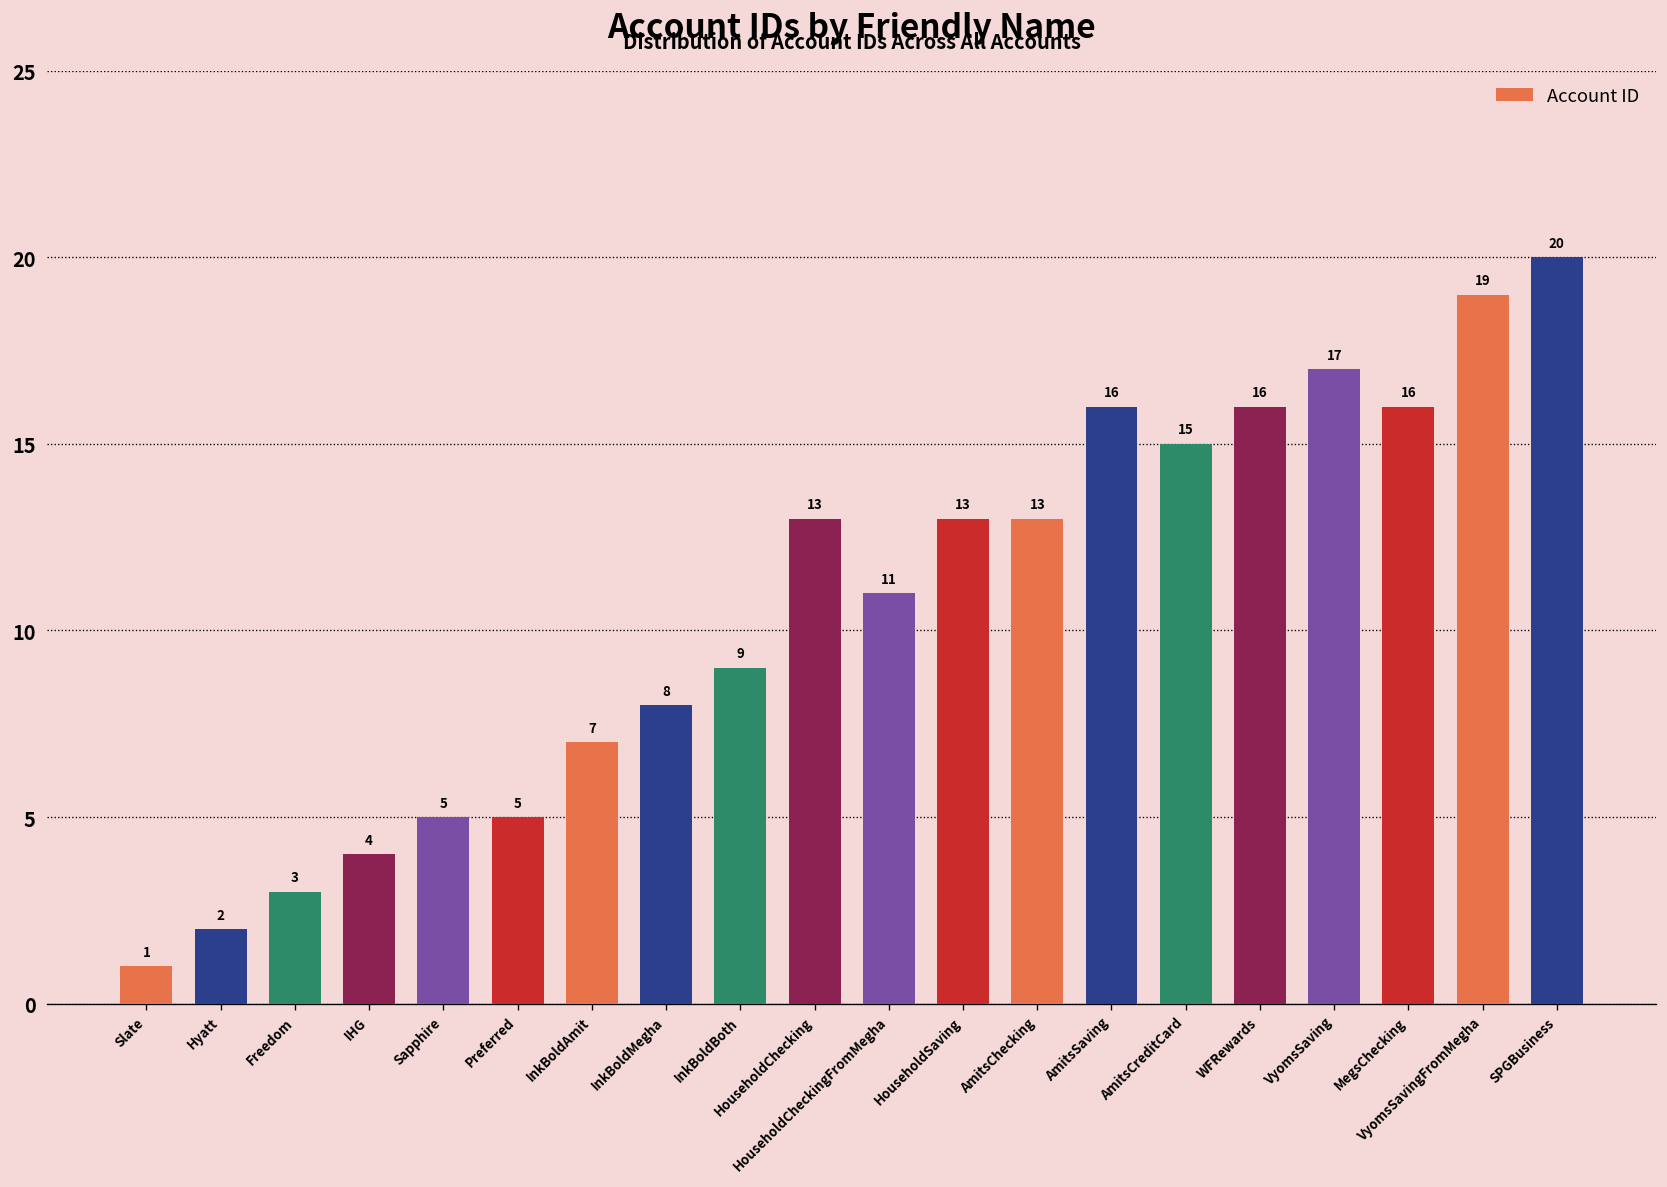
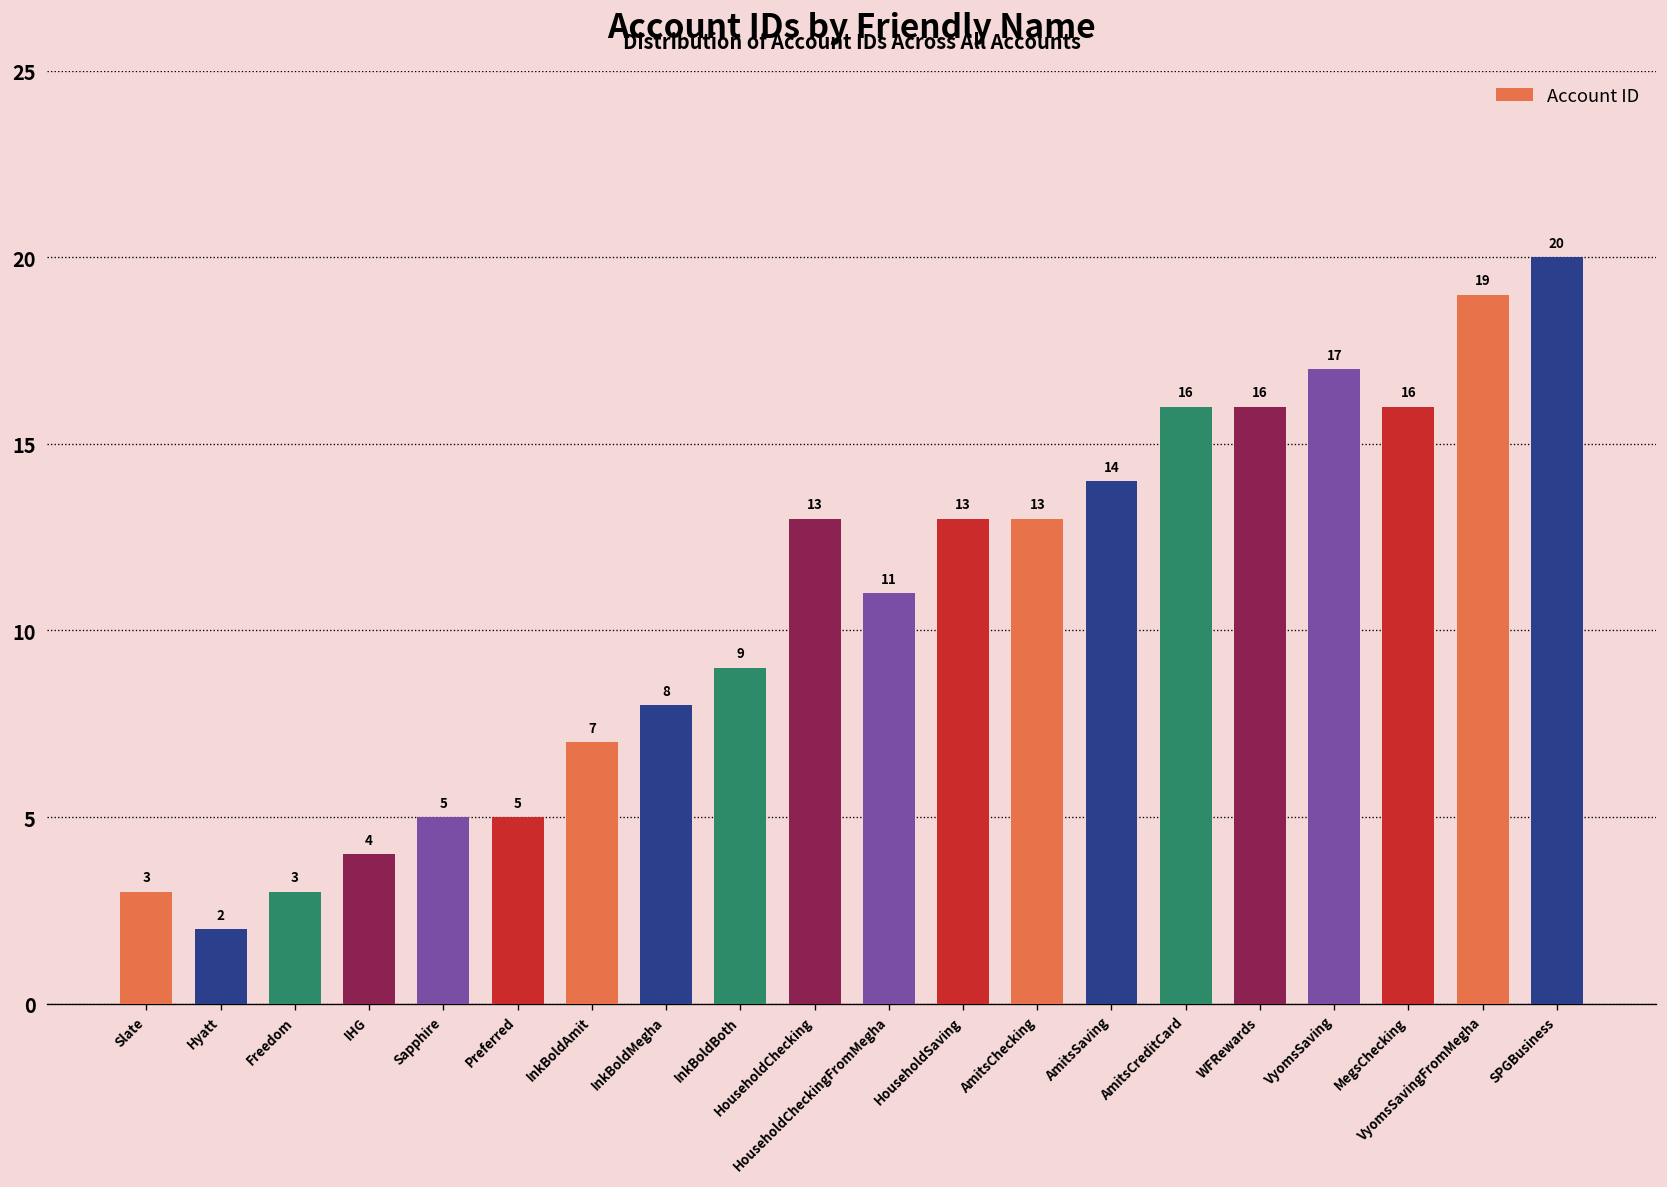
Slate: 1 -> 3
AmitsSaving: 16 -> 14
AmitsCreditCard: 15 -> 16
